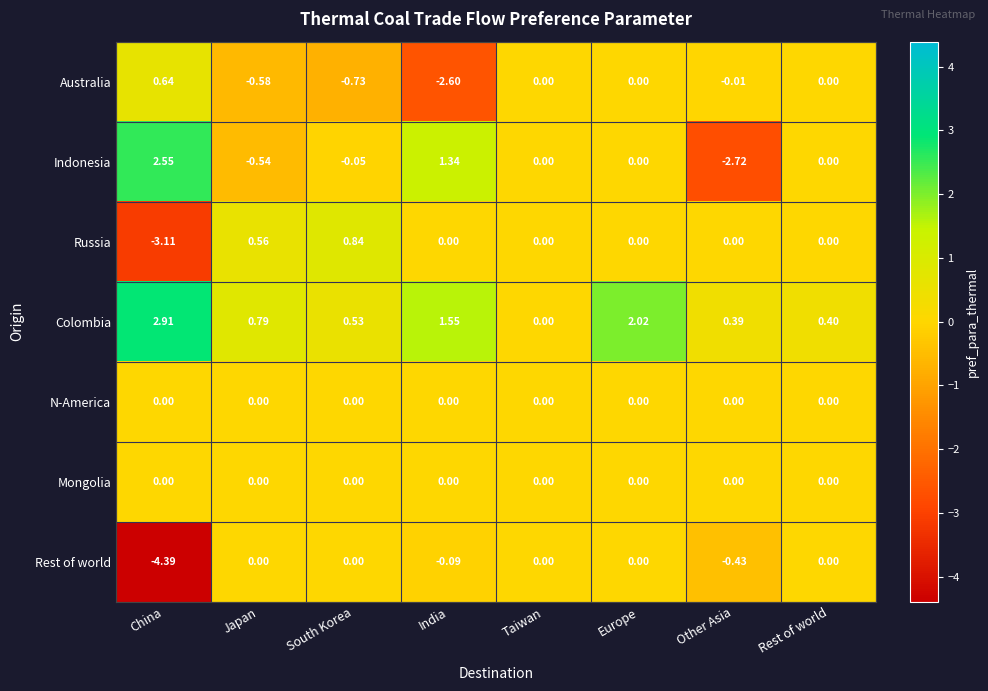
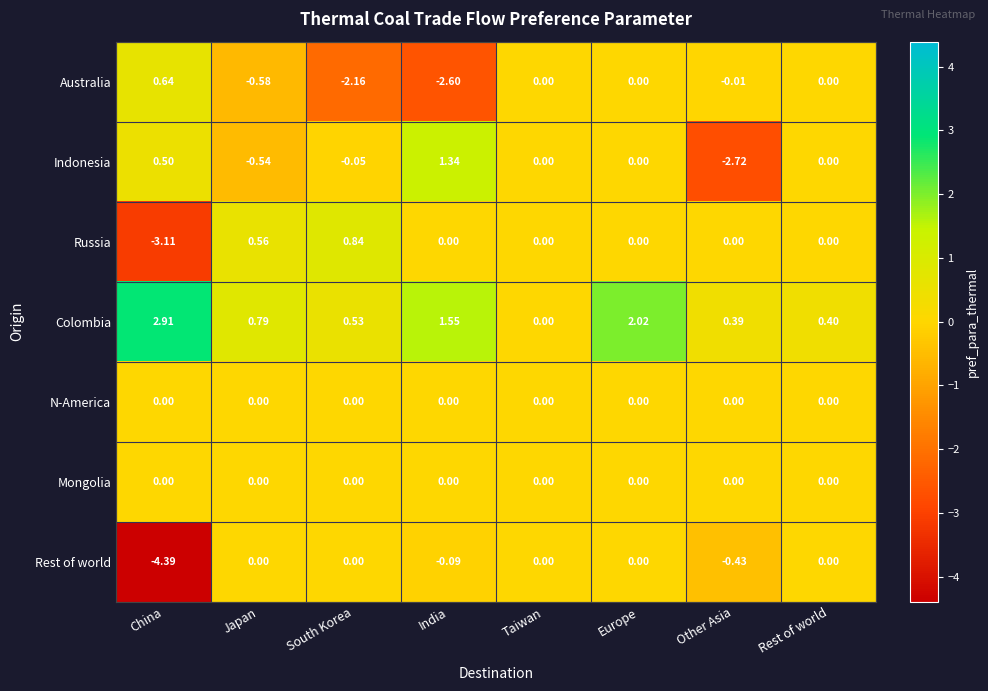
Australia, South Korea: -0.73 -> -2.16
Indonesia, China: 2.55 -> 0.50
